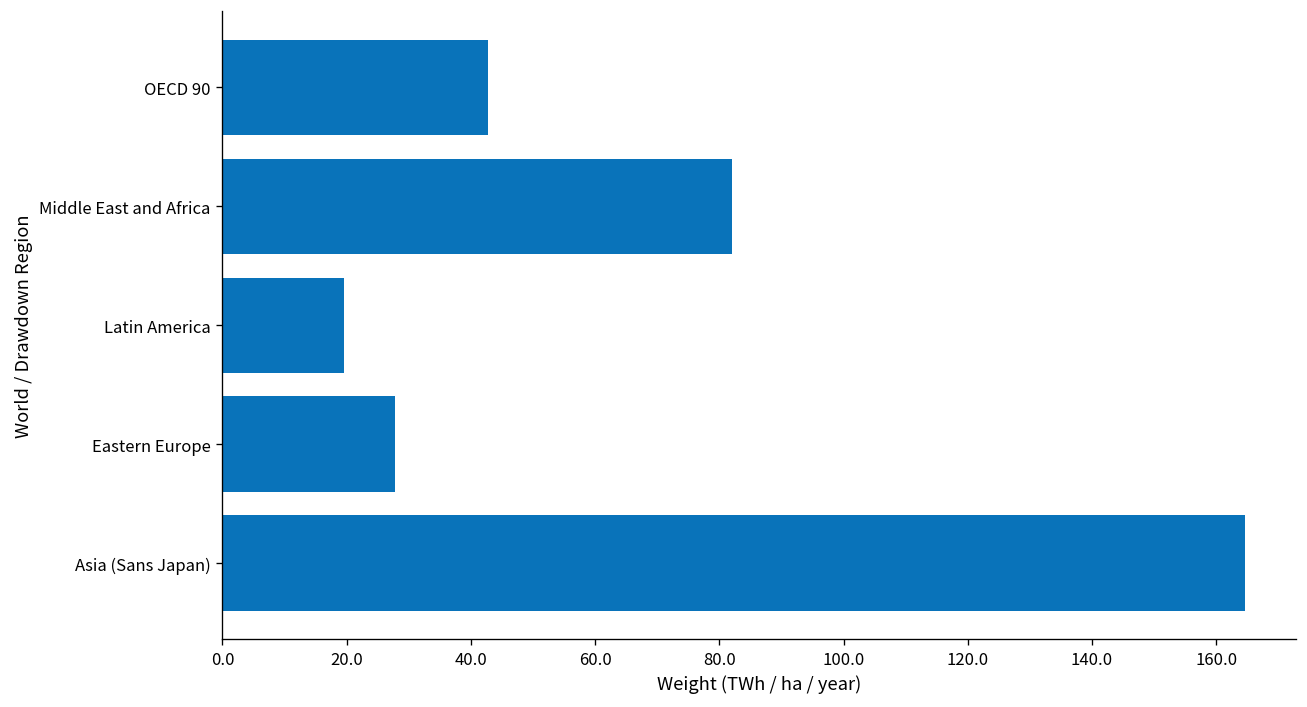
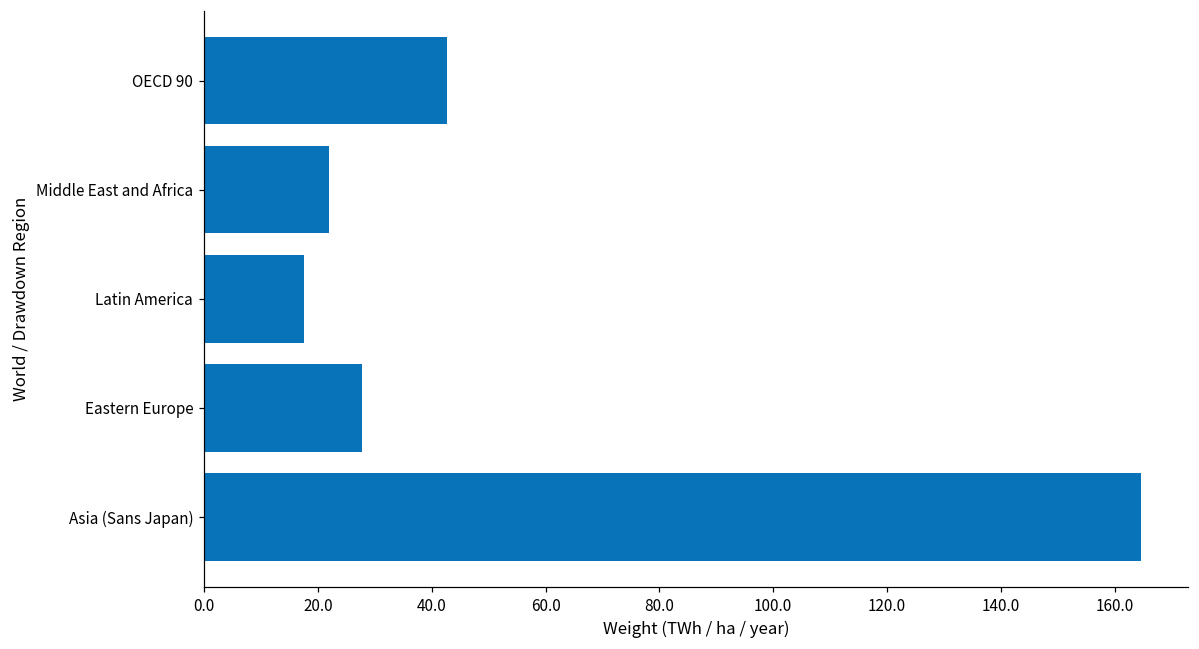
Middle East and Africa: 82 -> 22
Latin America: 20 -> 18
